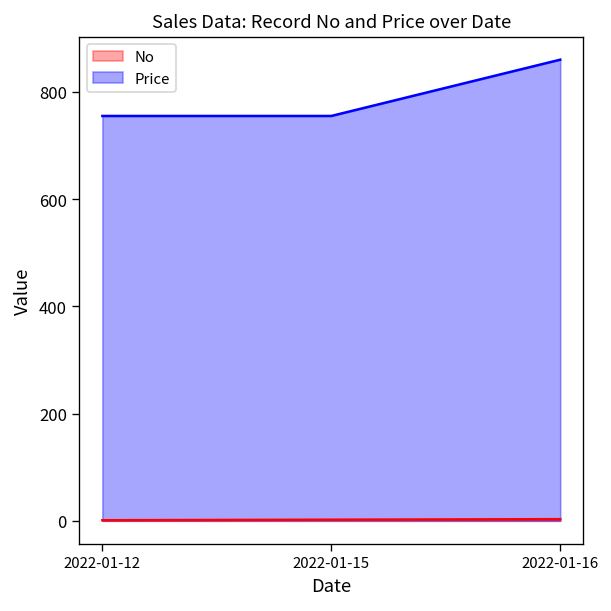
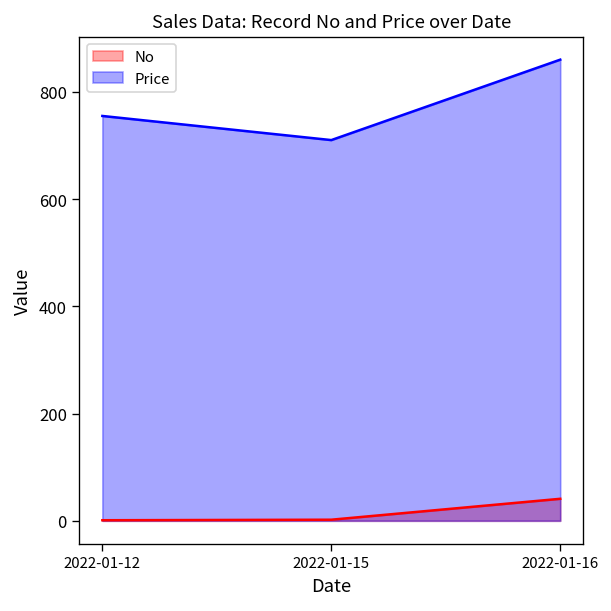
Price, 2022-01-15: 760 -> 710
No, 2022-01-16: 0 -> 40
